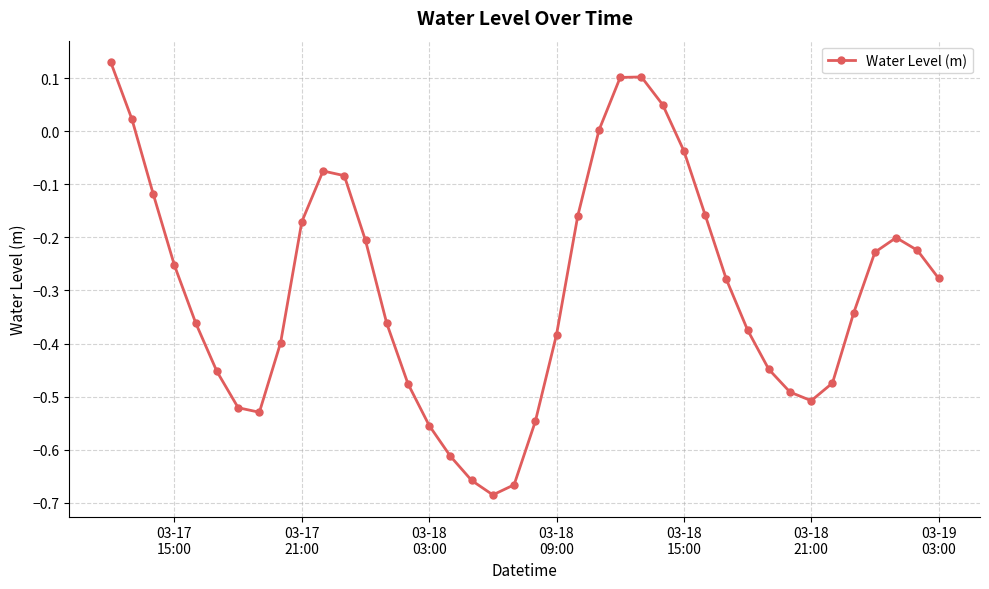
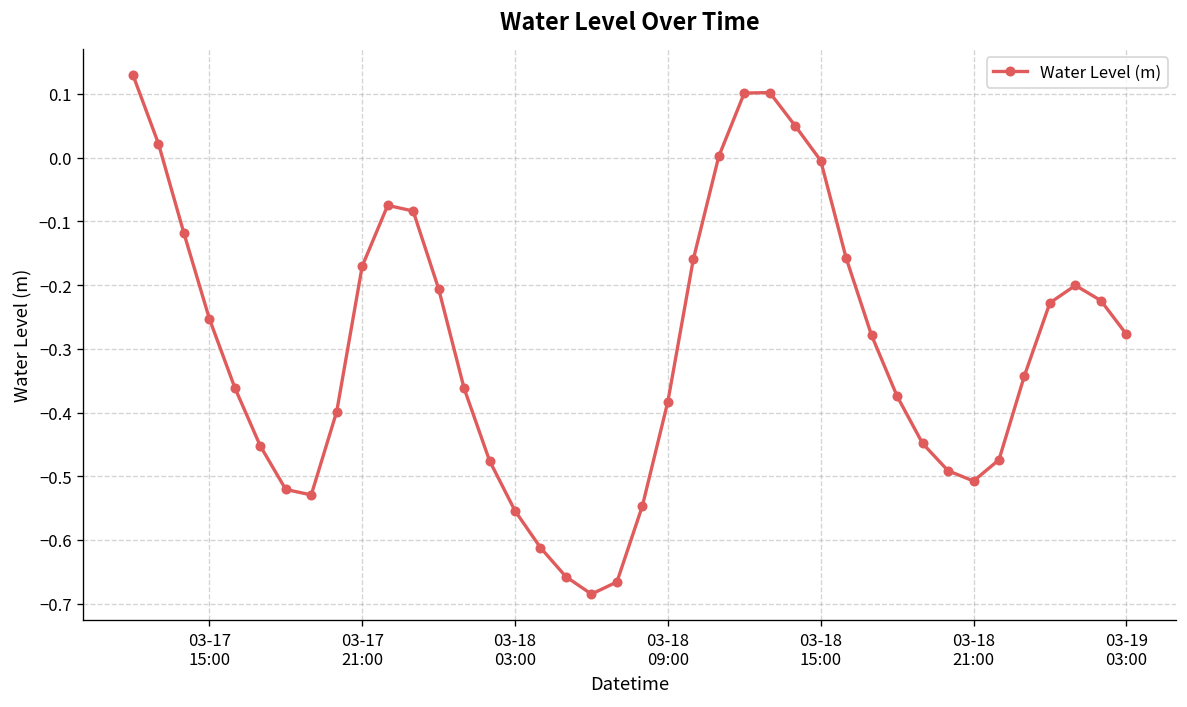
03-18 15:00: -0.04 -> 0.00
